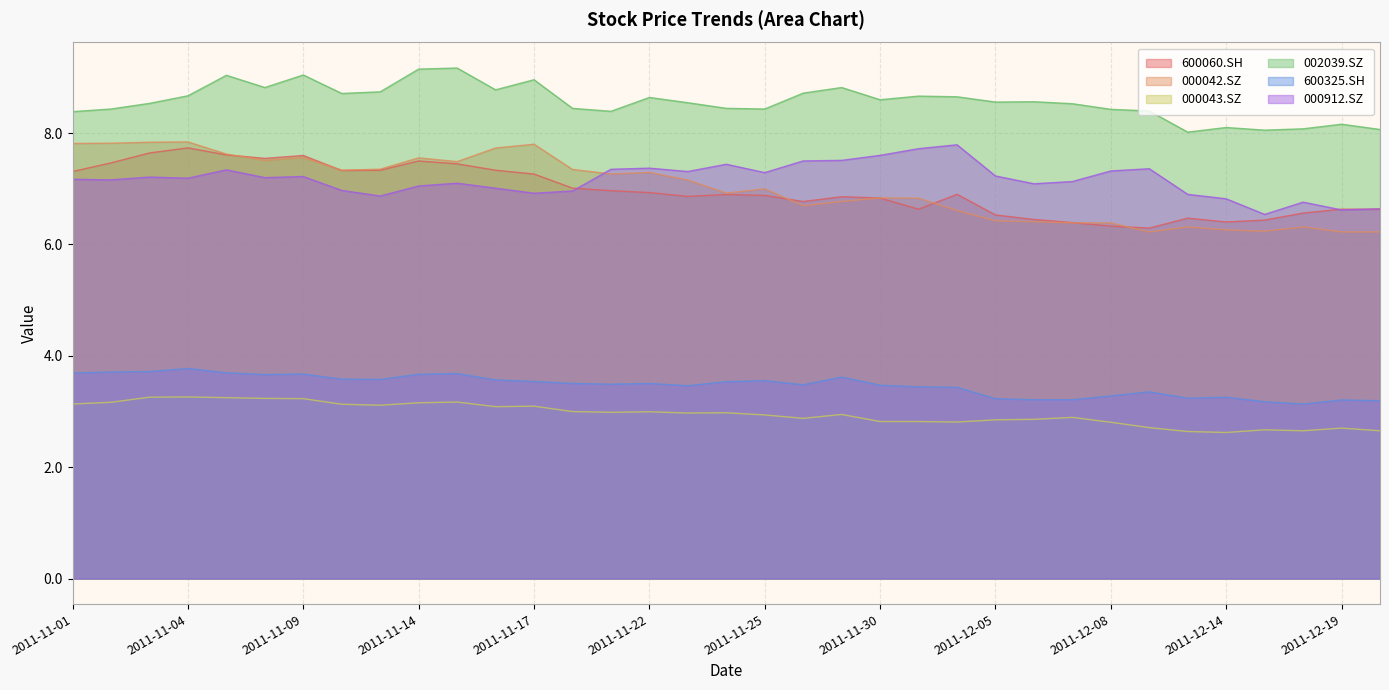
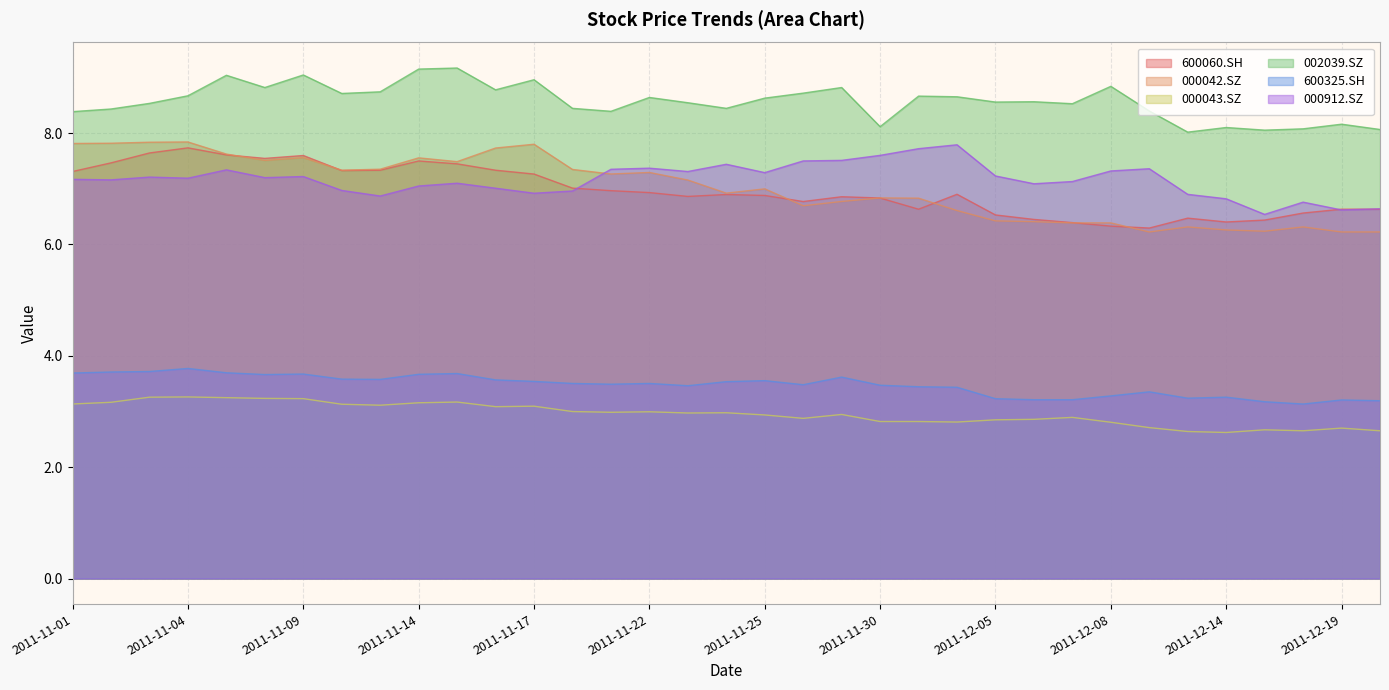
002039.SZ, 2011-11-25: 8.4 -> 8.6
002039.SZ, 2011-11-30: 8.6 -> 8.1
002039.SZ, 2011-12-08: 8.4 -> 8.8
